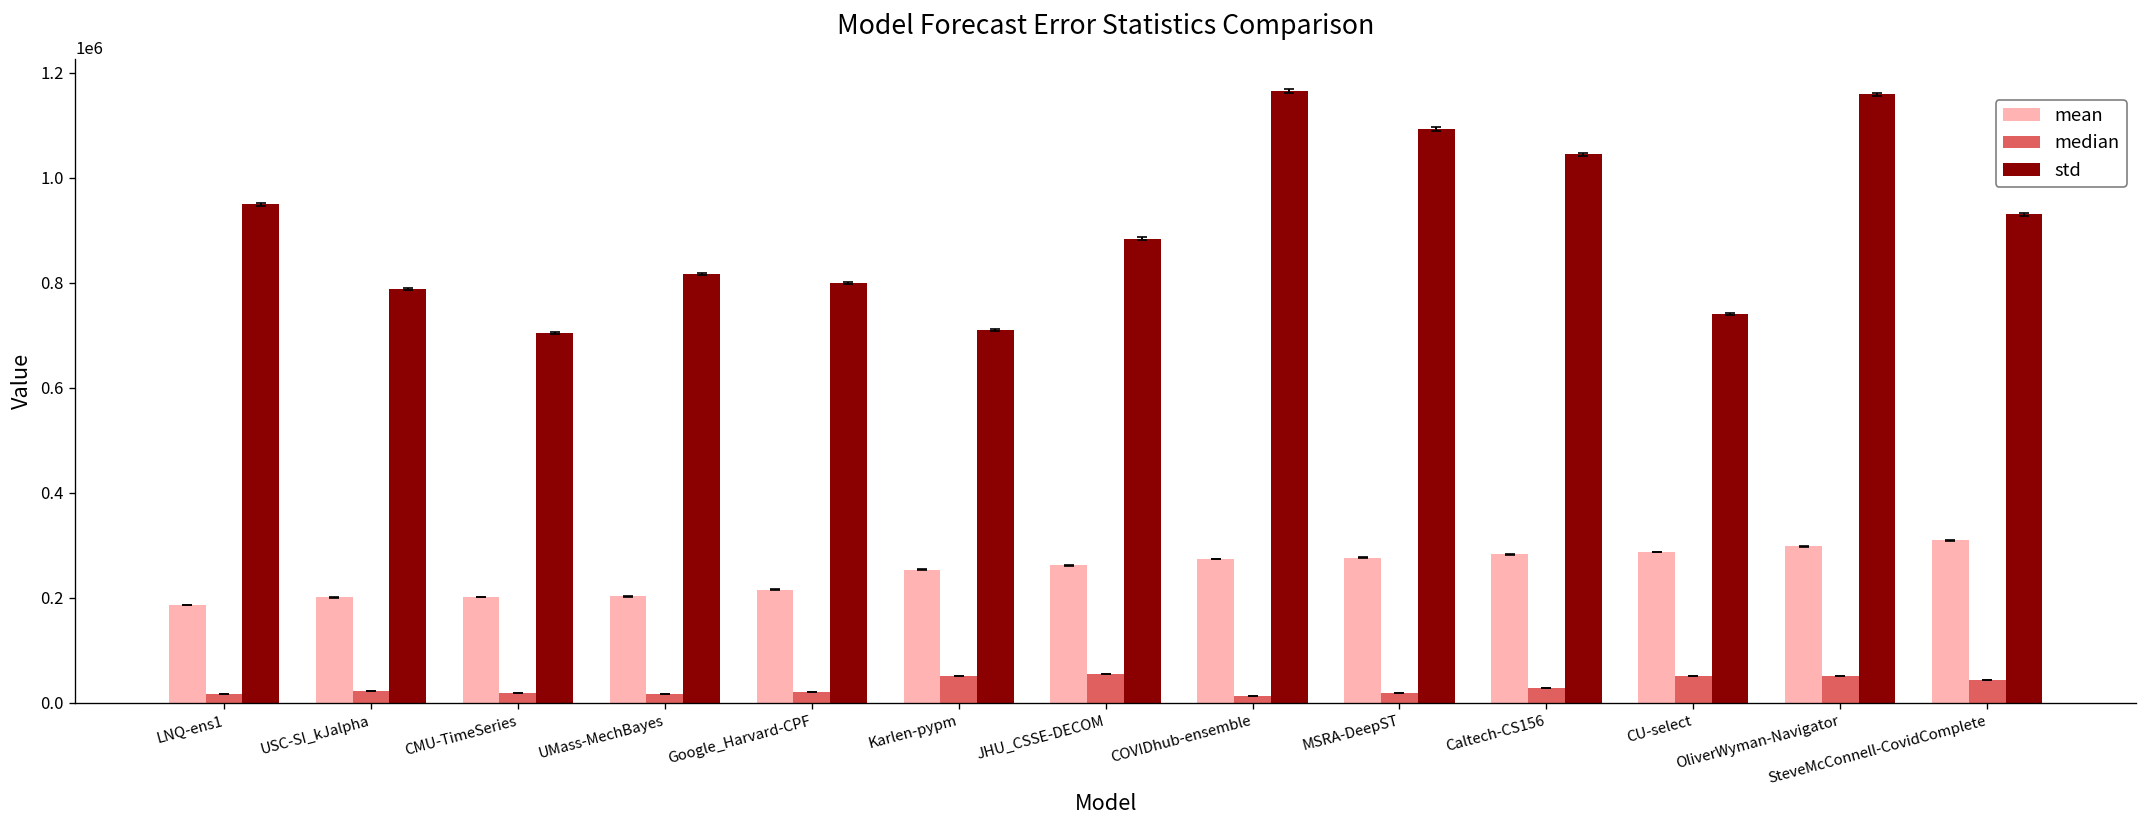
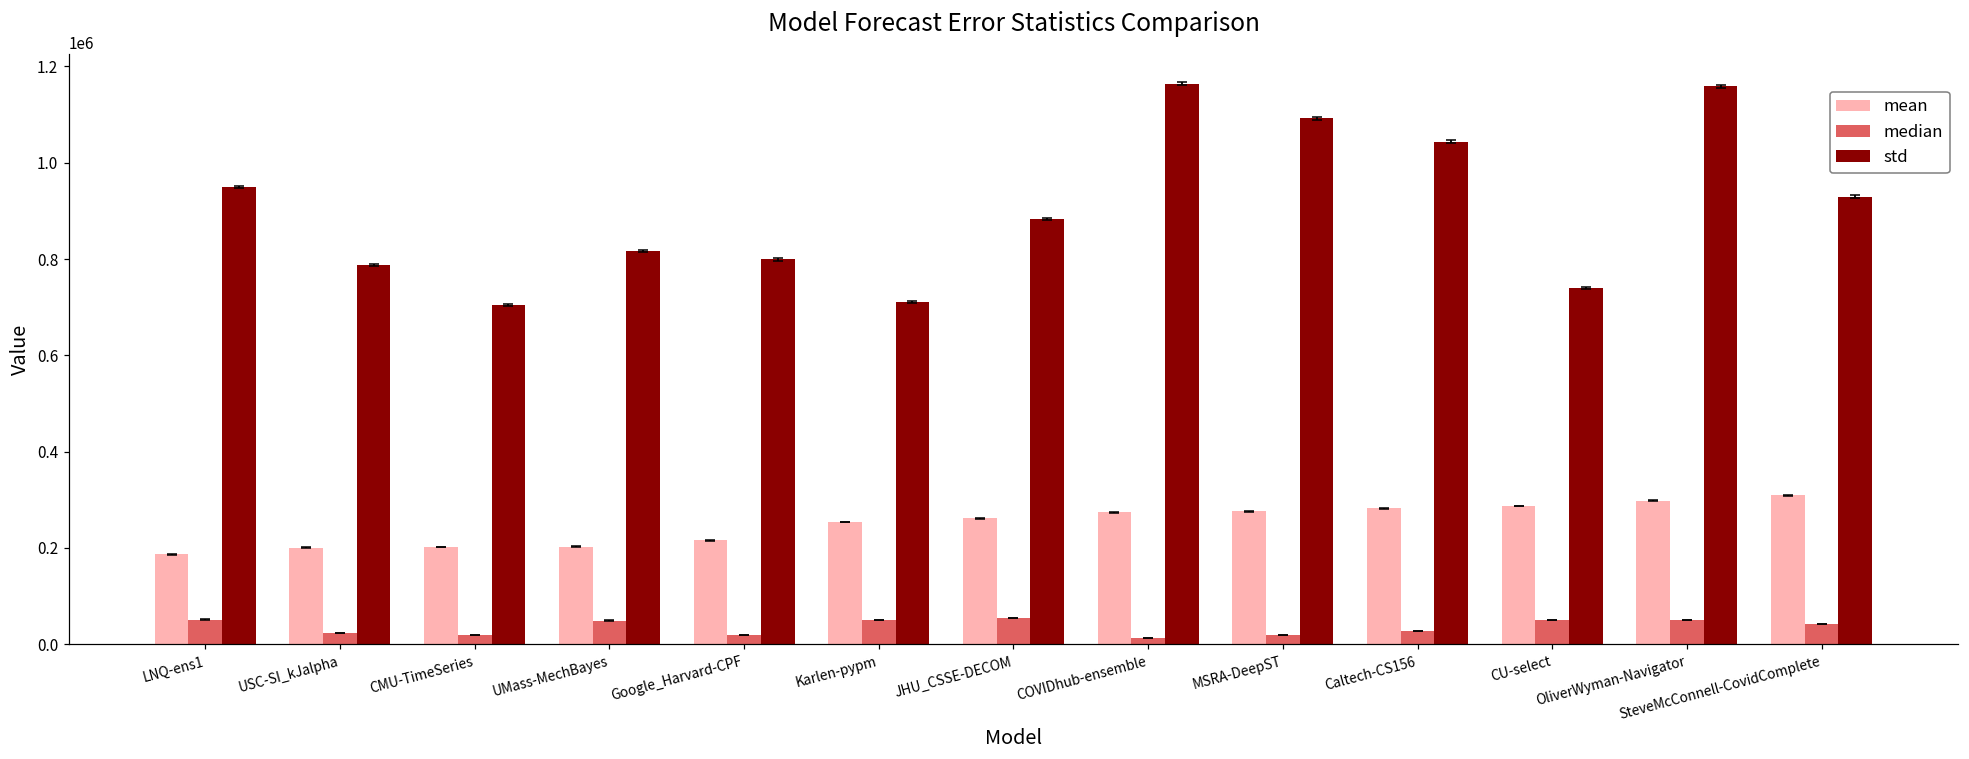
median, LNQ-ens1: 20000 -> 50000
median, UMass-MechBayes: 20000 -> 50000
